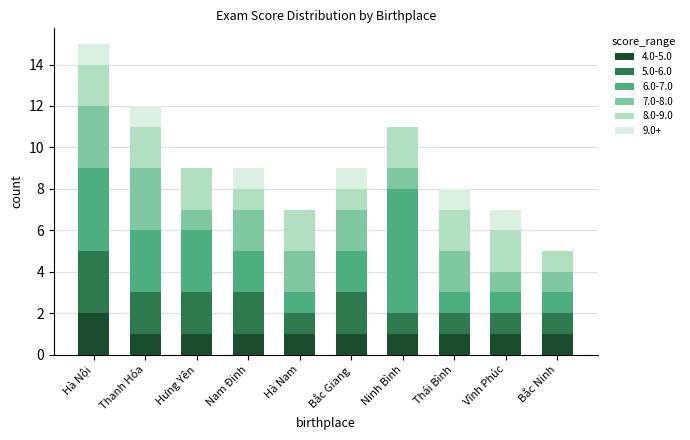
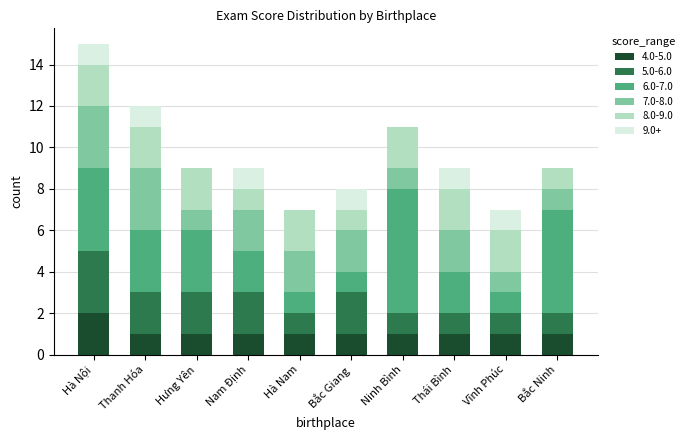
6.0-7.0, Bắc Giang: 2 -> 1
6.0-7.0, Thái Bình: 1 -> 2
6.0-7.0, Bắc Ninh: 1 -> 5
